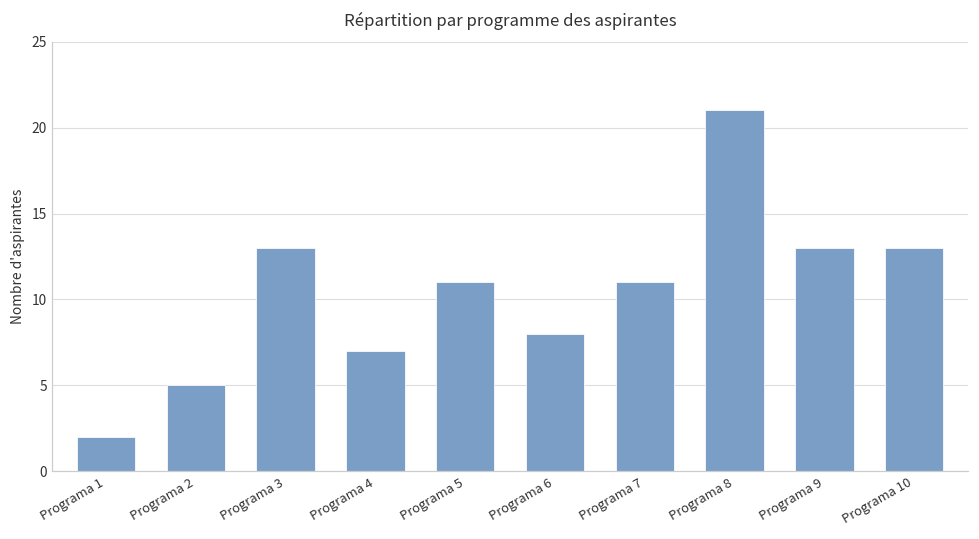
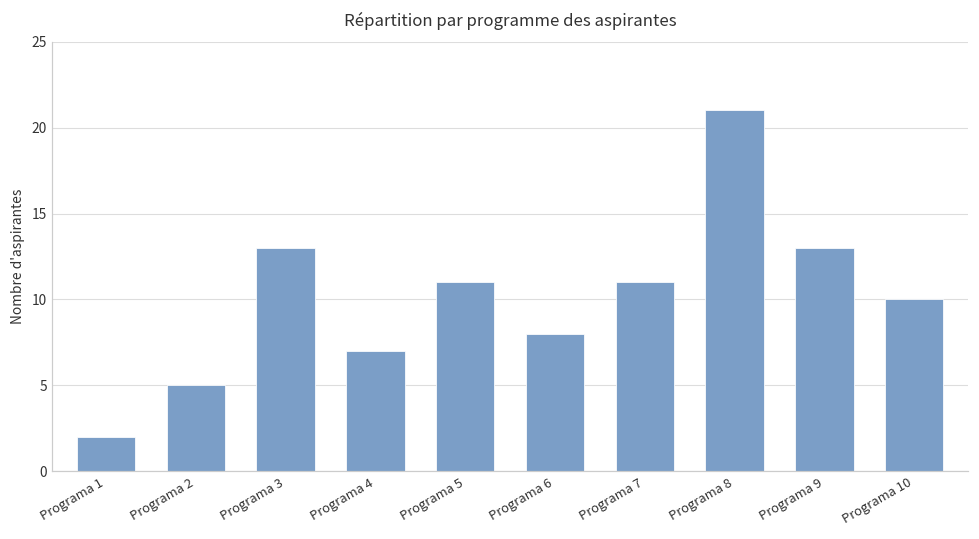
Programa 10: 13 -> 10
